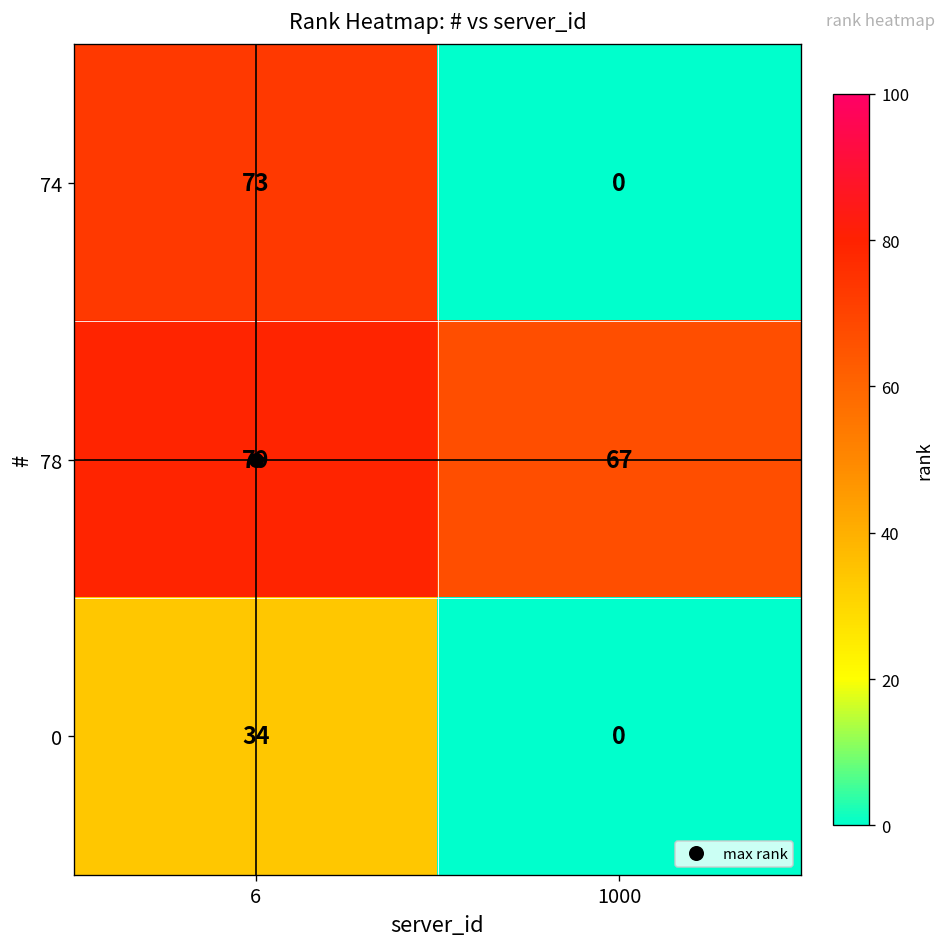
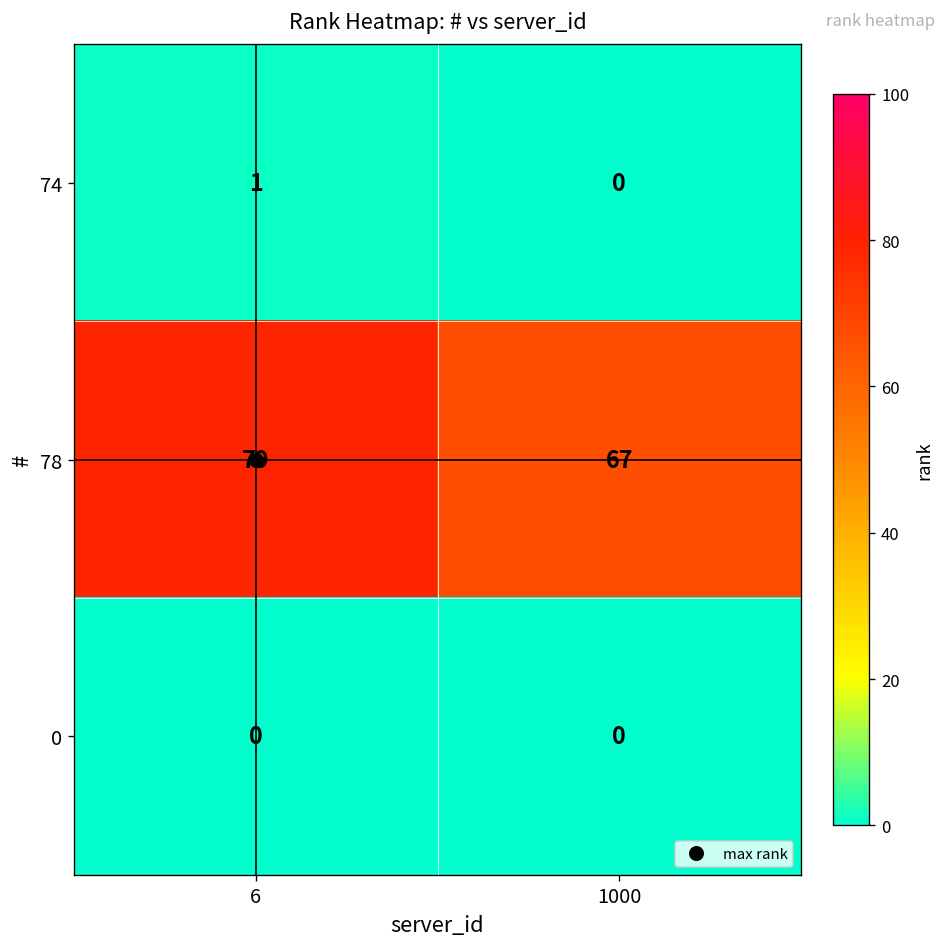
74, 6: 73 -> 1
0, 6: 34 -> 0
